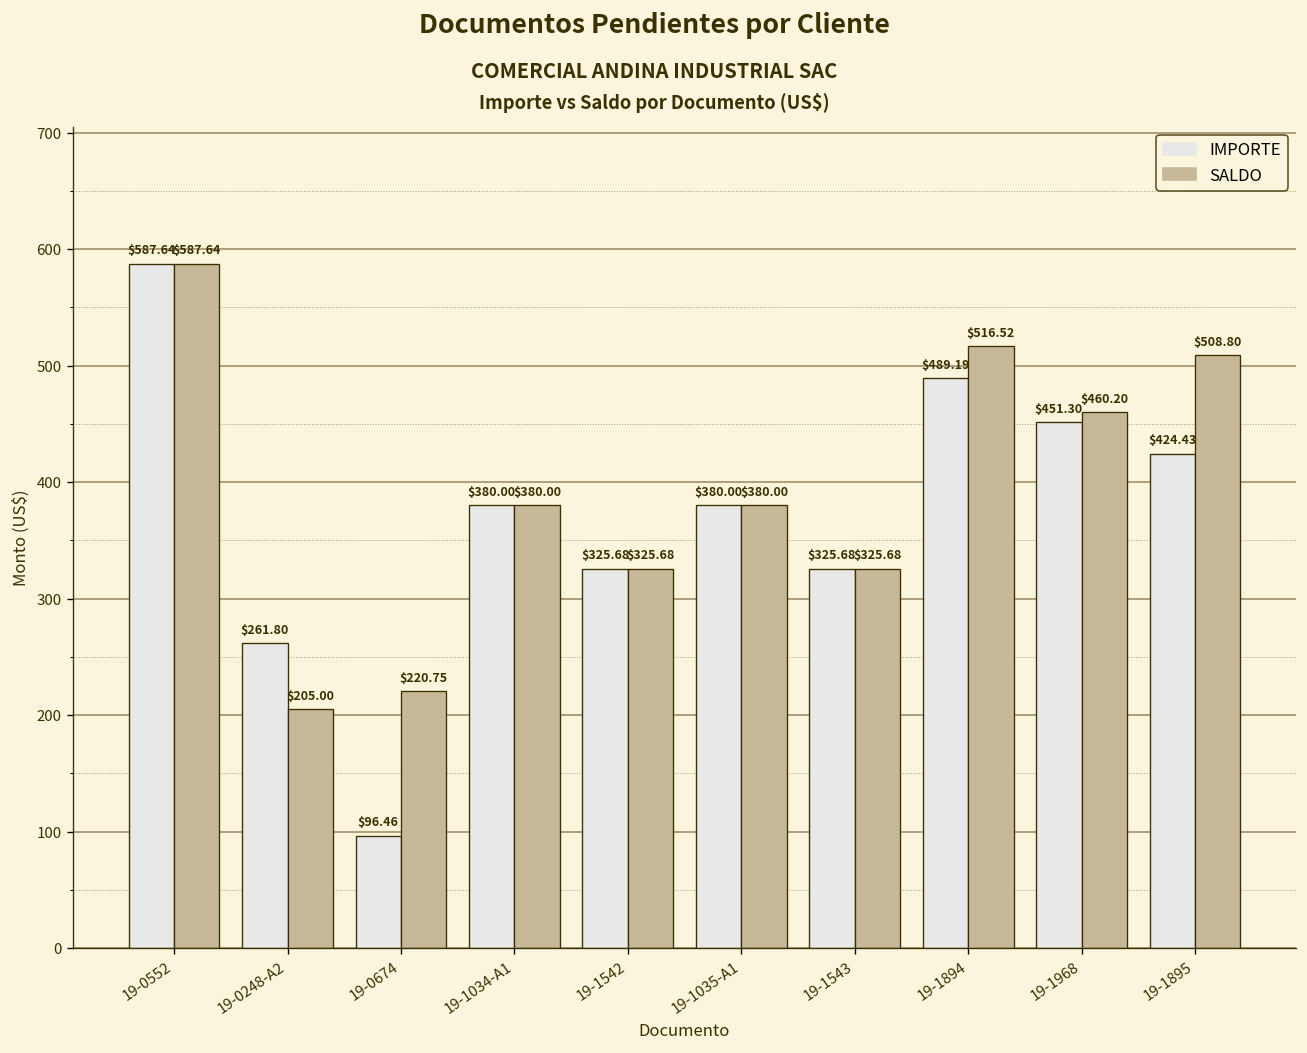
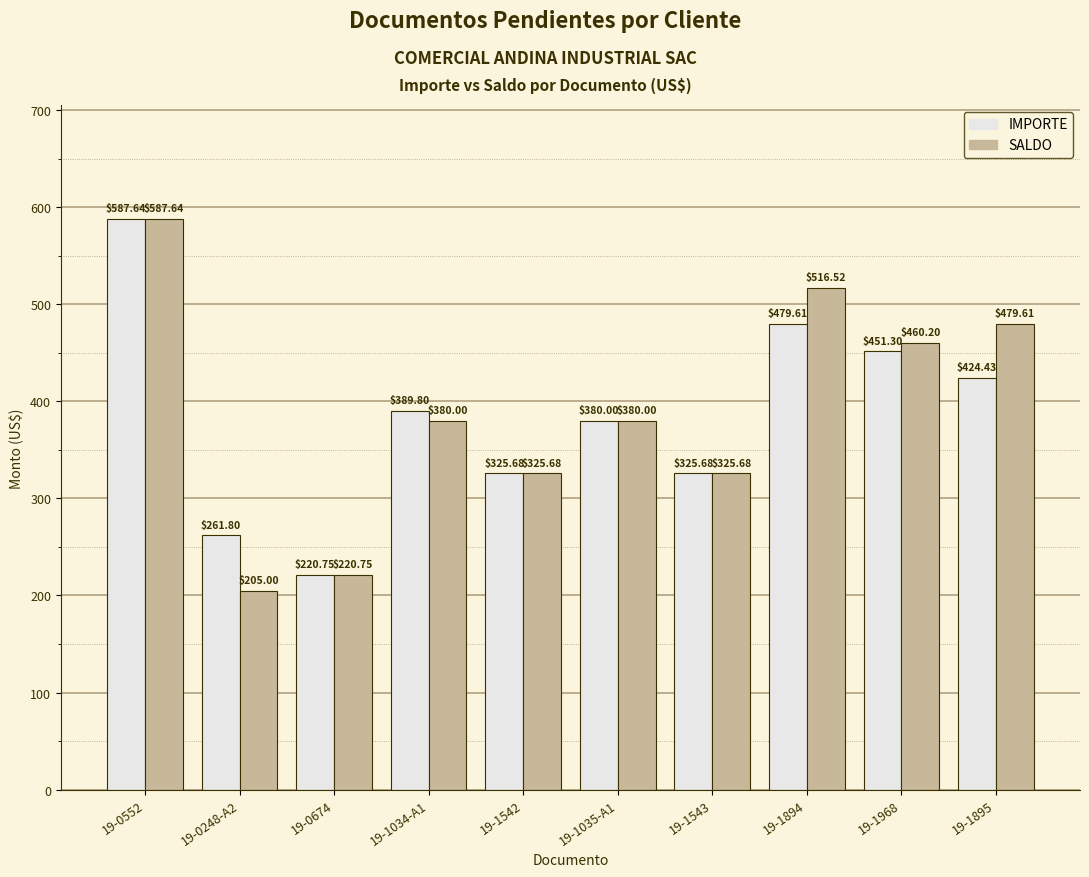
IMPORTE, 19-0674: $96.46 -> $220.75
IMPORTE, 19-1034-A1: $380.00 -> $389.80
IMPORTE, 19-1894: $489.19 -> $479.61
SALDO, 19-1895: $508.80 -> $479.61
